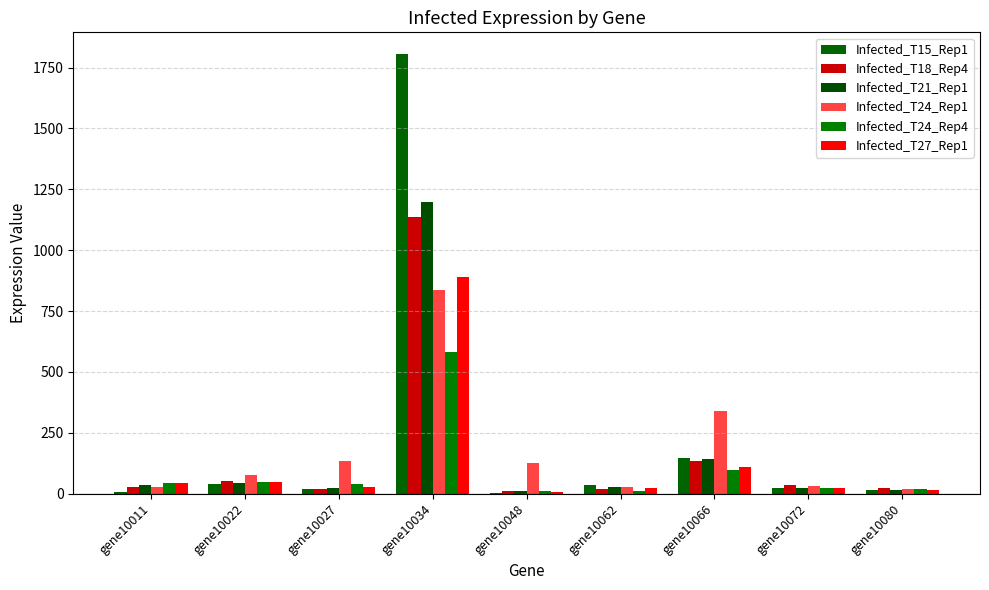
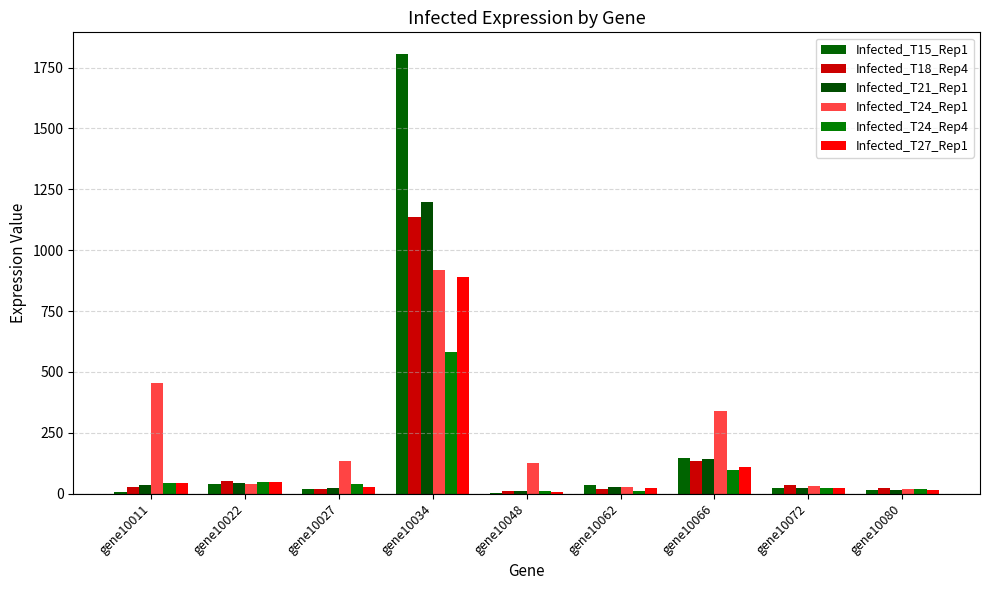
Infected_T24_Rep1, gene10011: 30 -> 450
Infected_T24_Rep1, gene10022: 80 -> 40
Infected_T24_Rep1, gene10034: 840 -> 920
